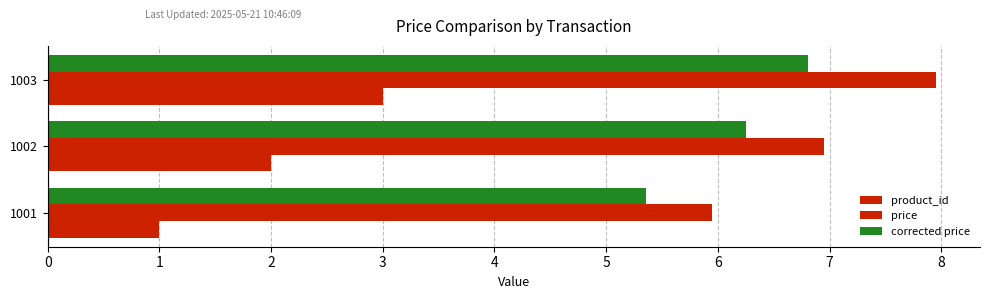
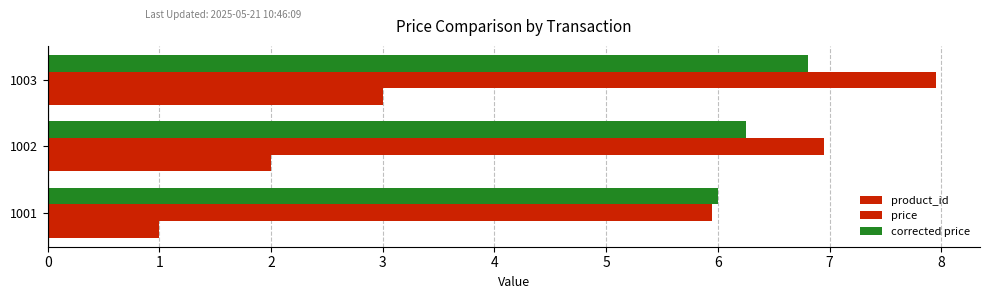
corrected price, 1001: 5.36 -> 6.00
